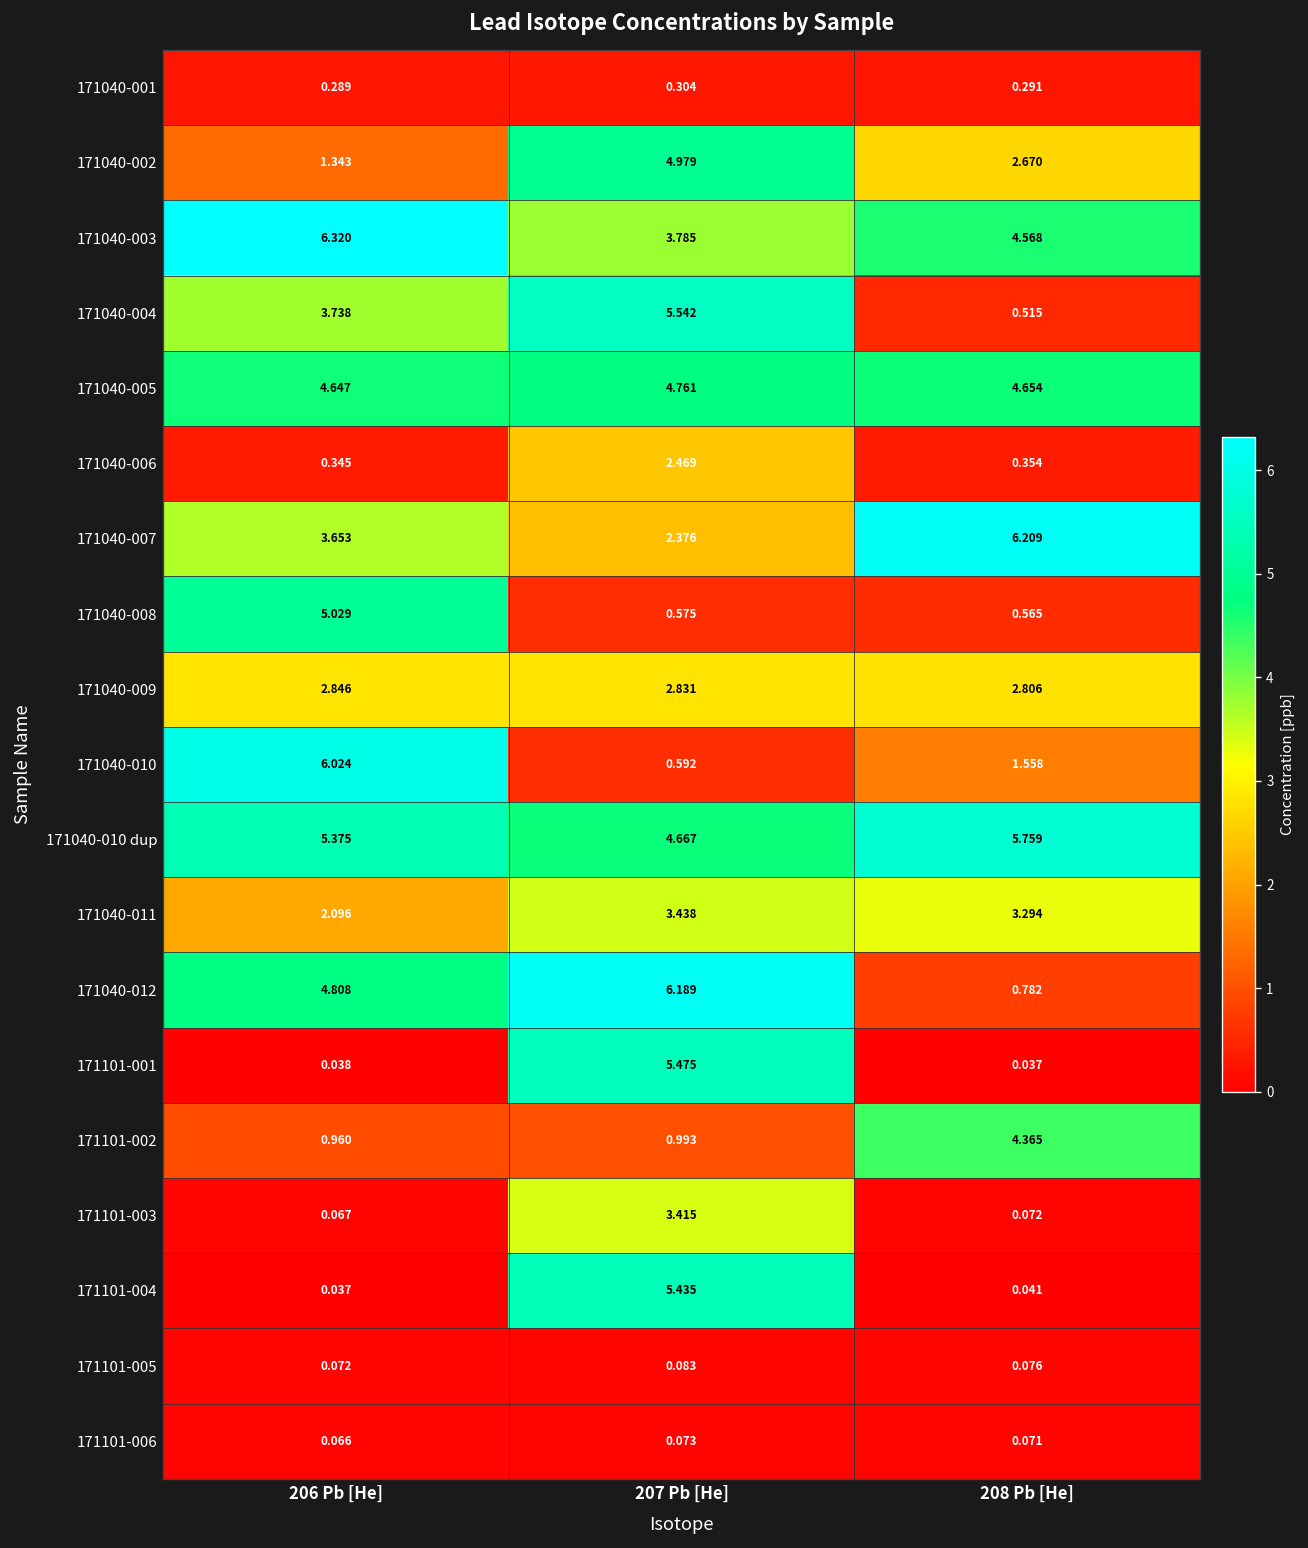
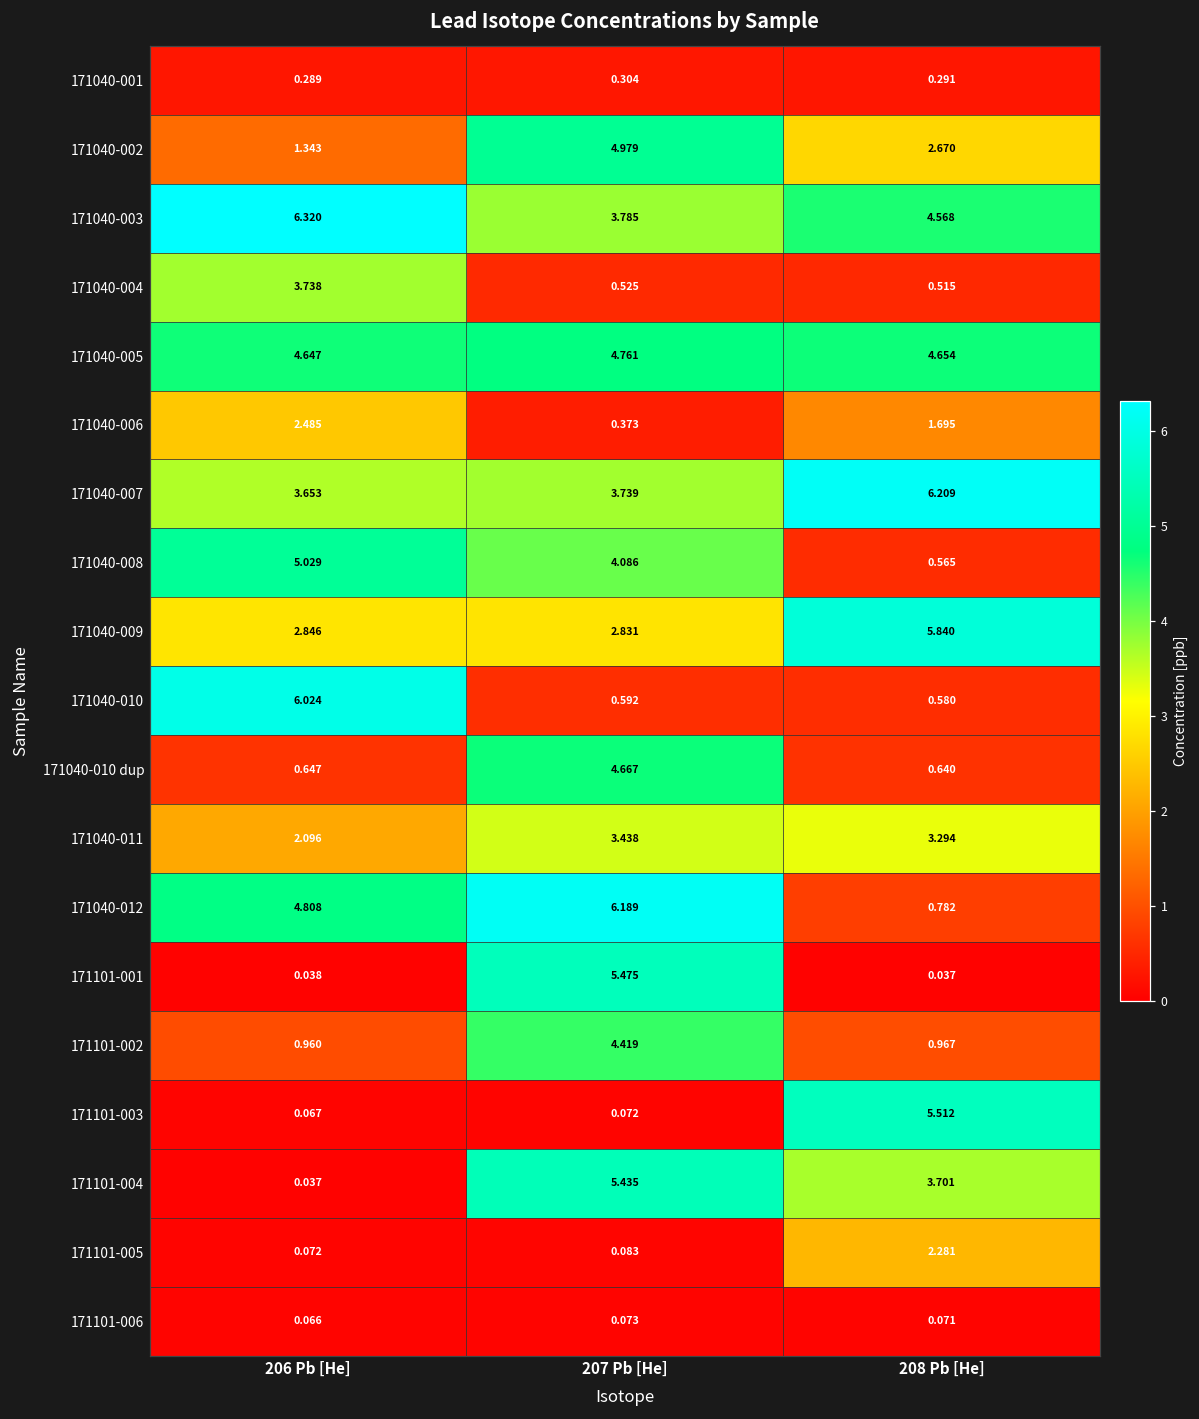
171040-004, 207 Pb [He]: 5.542 -> 0.525
171040-006, 206 Pb [He]: 0.345 -> 2.485
171040-006, 207 Pb [He]: 2.469 -> 0.373
171040-006, 208 Pb [He]: 0.354 -> 1.695
171040-007, 207 Pb [He]: 2.376 -> 3.739
171040-008, 207 Pb [He]: 0.575 -> 4.086
171040-009, 208 Pb [He]: 2.806 -> 5.840
171040-010, 208 Pb [He]: 1.558 -> 0.580
171040-010 dup, 206 Pb [He]: 5.375 -> 0.647
171040-010 dup, 208 Pb [He]: 5.759 -> 0.640
171101-002, 207 Pb [He]: 0.993 -> 4.419
171101-002, 208 Pb [He]: 4.365 -> 0.967
171101-003, 207 Pb [He]: 3.415 -> 0.072
171101-003, 208 Pb [He]: 0.072 -> 5.512
171101-004, 208 Pb [He]: 0.041 -> 3.701
171101-005, 208 Pb [He]: 0.076 -> 2.281
